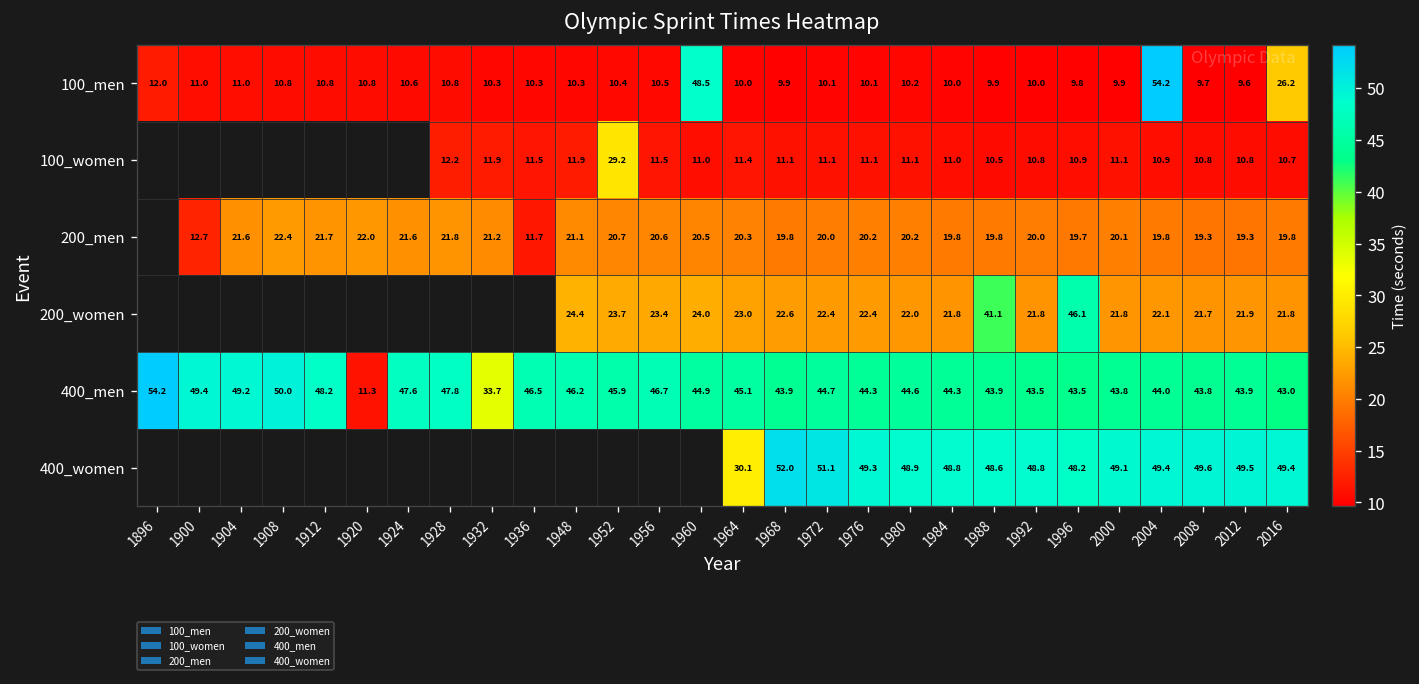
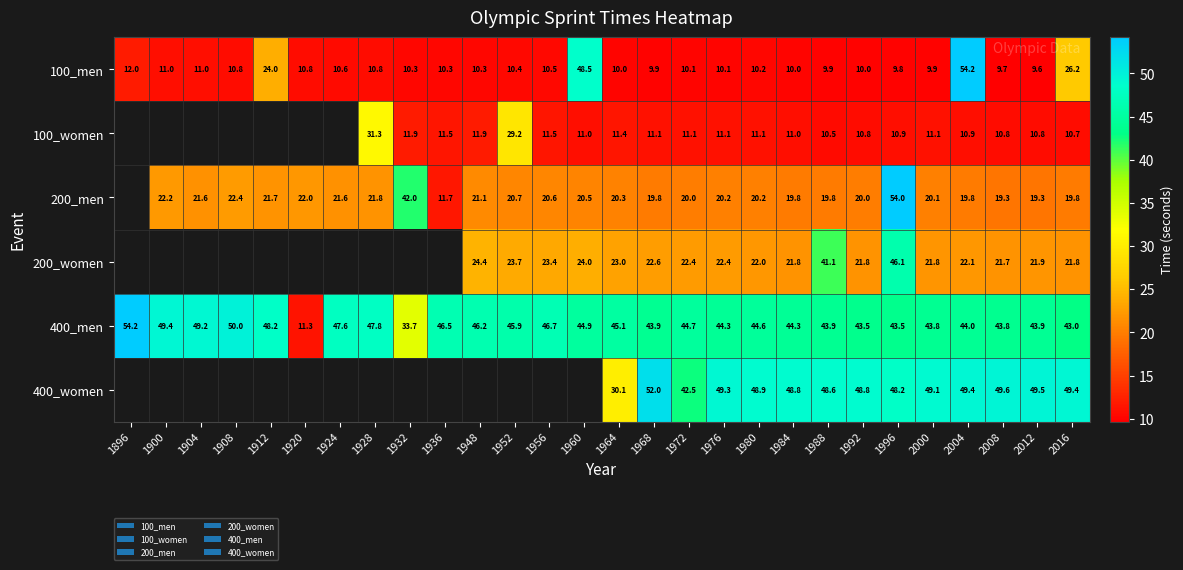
100_men, 1912: 10.8 -> 24.0
100_women, 1928: 12.2 -> 31.3
200_men, 1900: 12.7 -> 22.2
200_men, 1932: 21.2 -> 42.0
200_men, 1996: 19.7 -> 54.0
400_women, 1972: 51.1 -> 42.5
